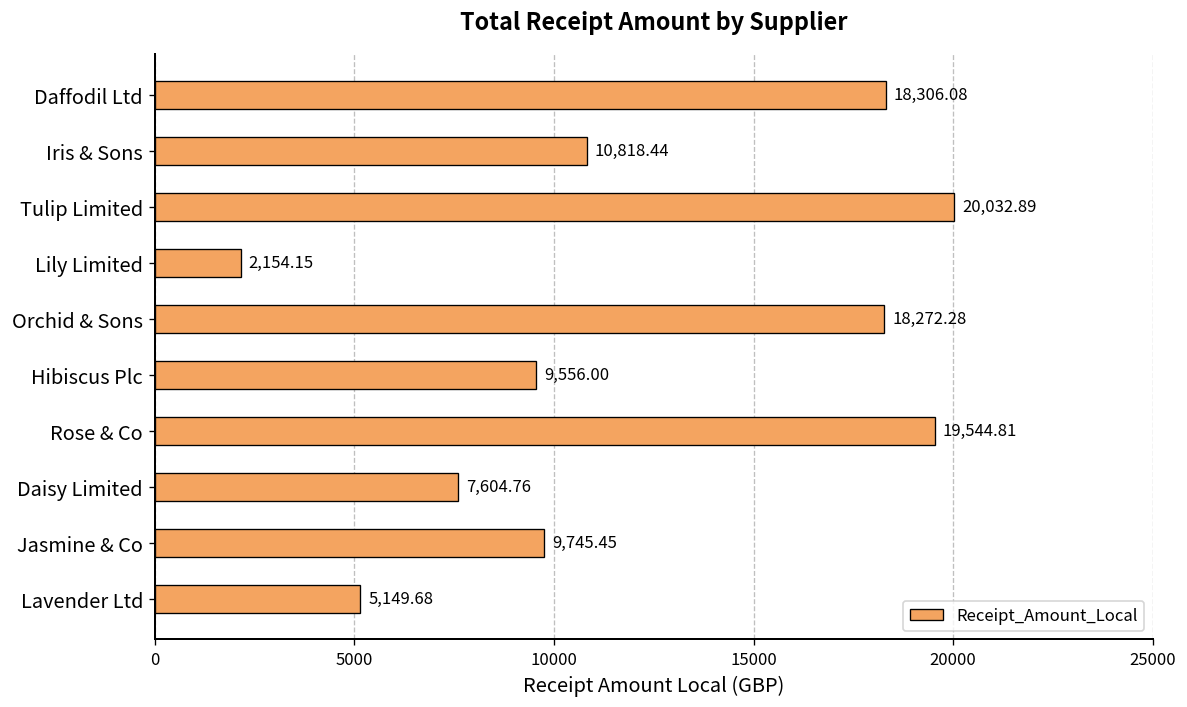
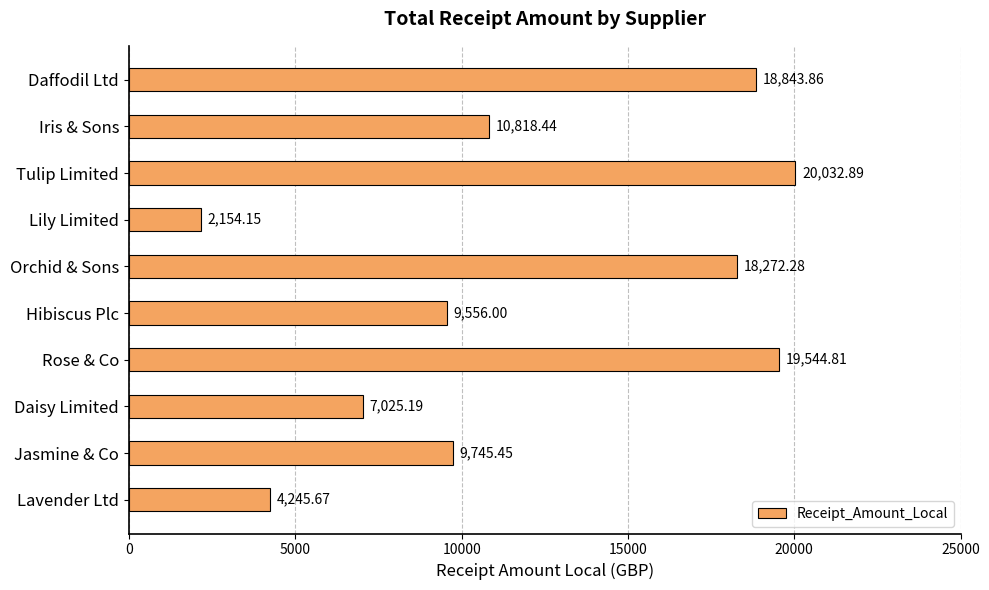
Daffodil Ltd: 18,306.08 -> 18,843.86
Daisy Limited: 7,604.76 -> 7,025.19
Lavender Ltd: 5,149.68 -> 4,245.67
